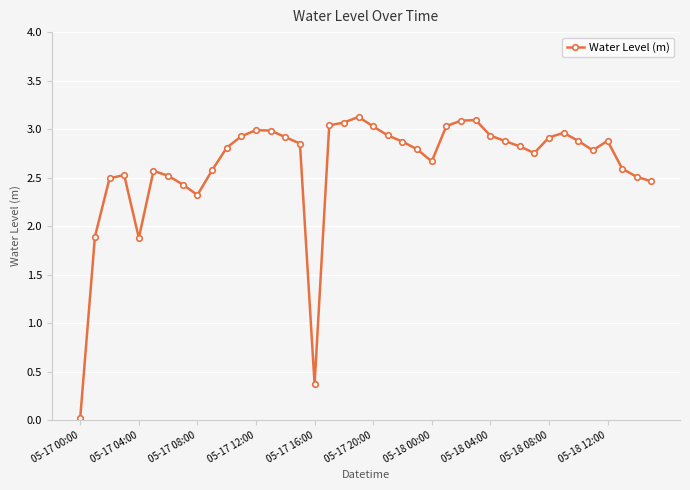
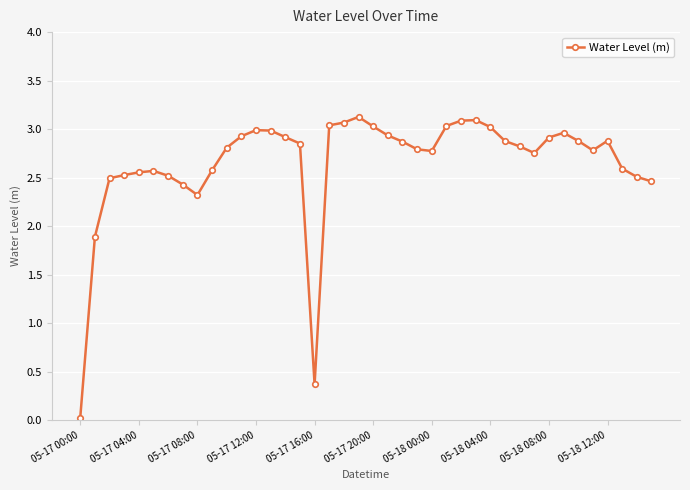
05-17 04:00: 1.9 -> 2.6
05-18 00:00: 2.7 -> 2.8
05-18 04:00: 2.9 -> 3.0
